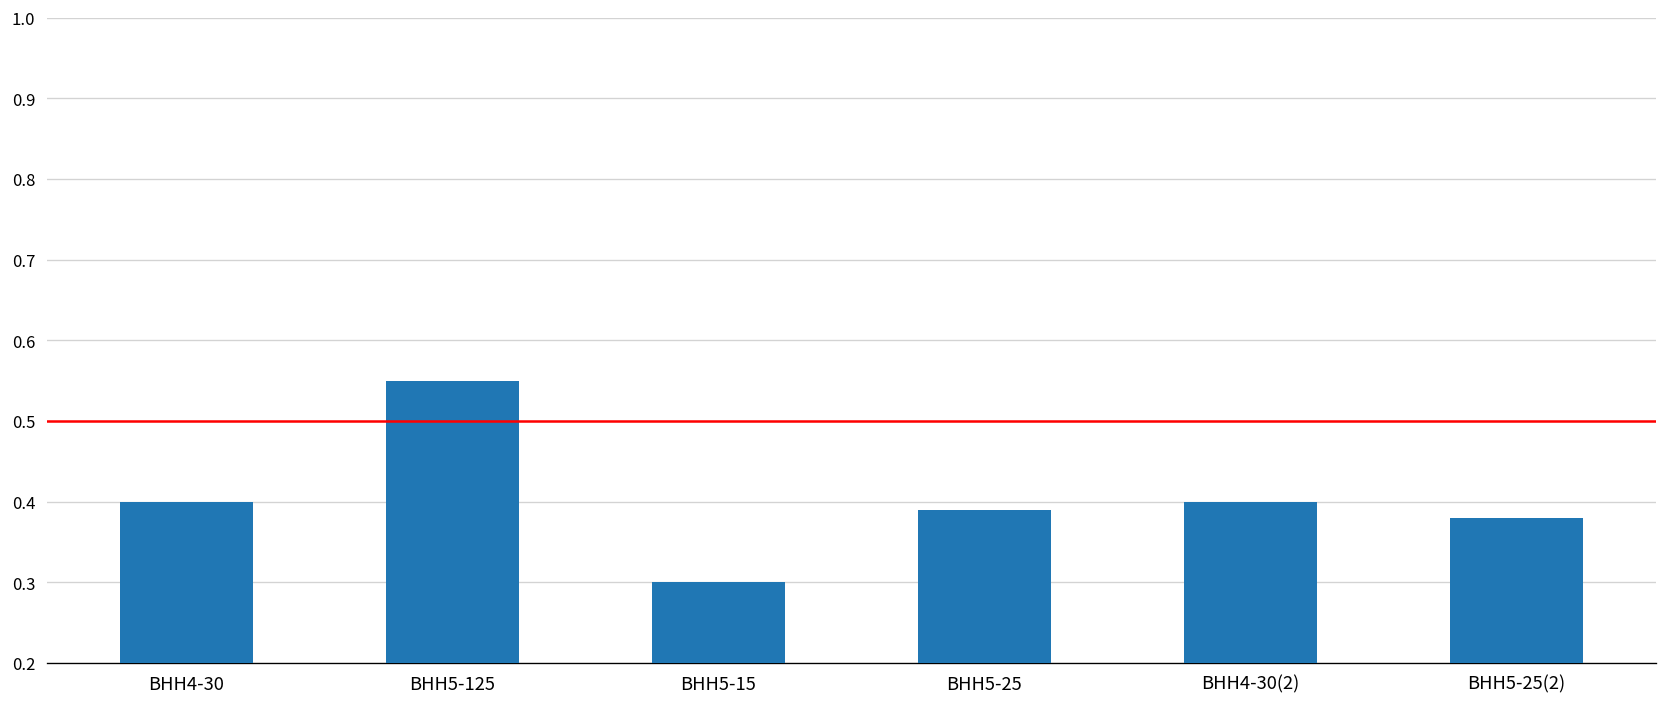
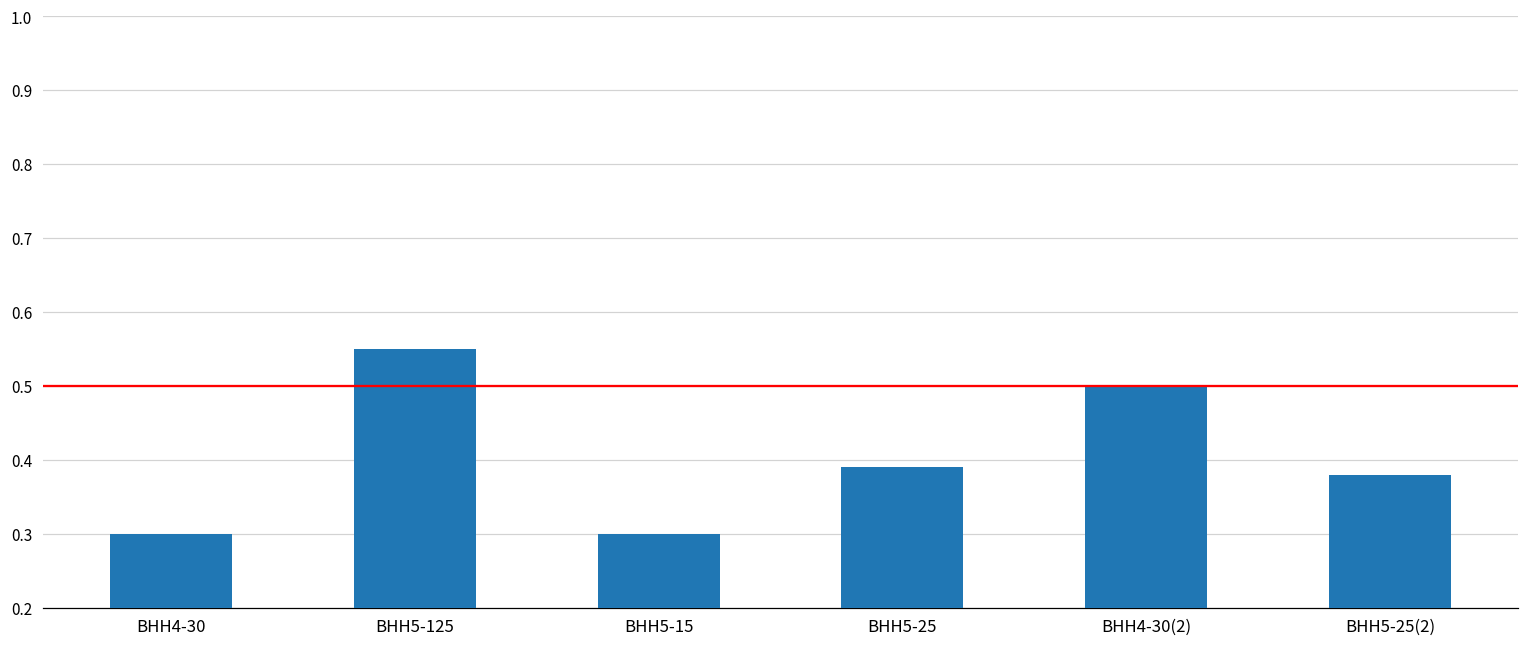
ВНН4-30: 0.4 -> 0.3
ВНН4-30(2): 0.4 -> 0.5
